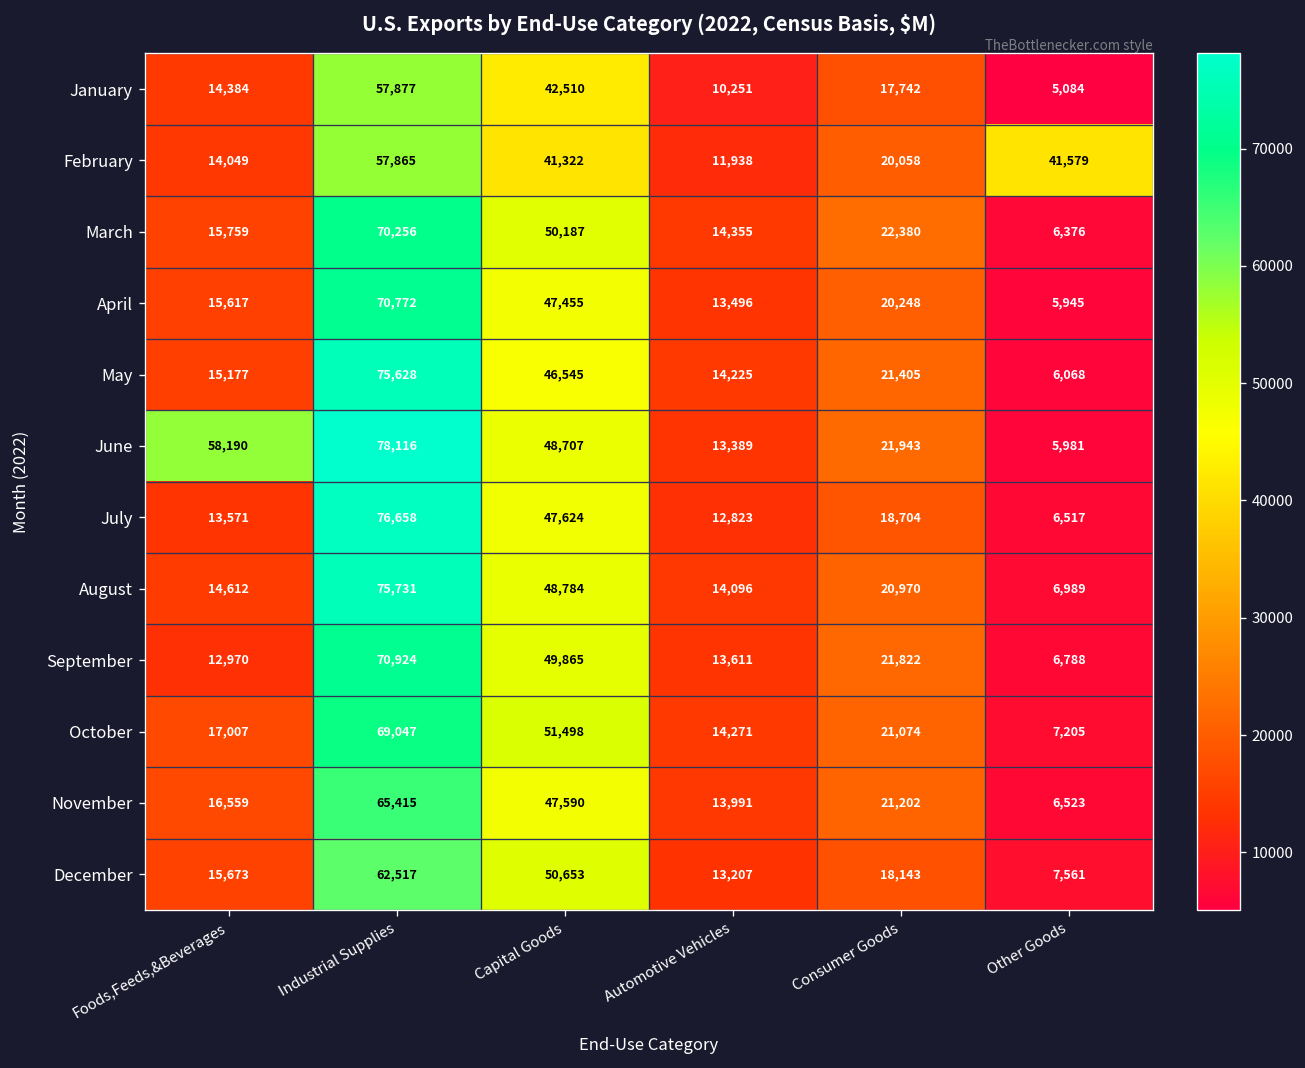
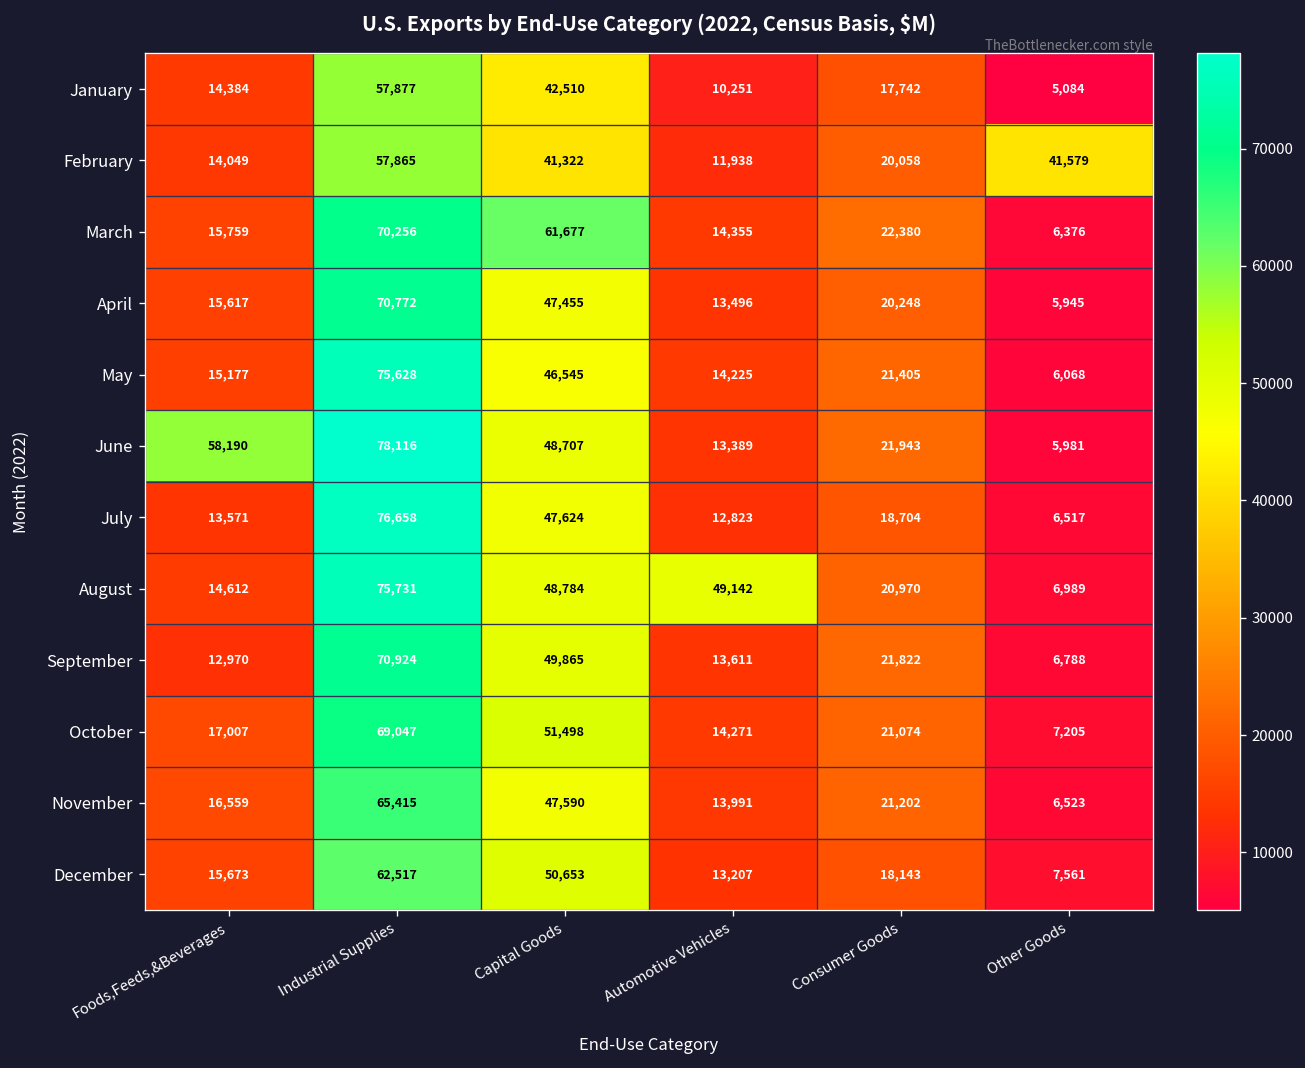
March, Capital Goods: 50,187 -> 61,677
August, Automotive Vehicles: 14,096 -> 49,142
